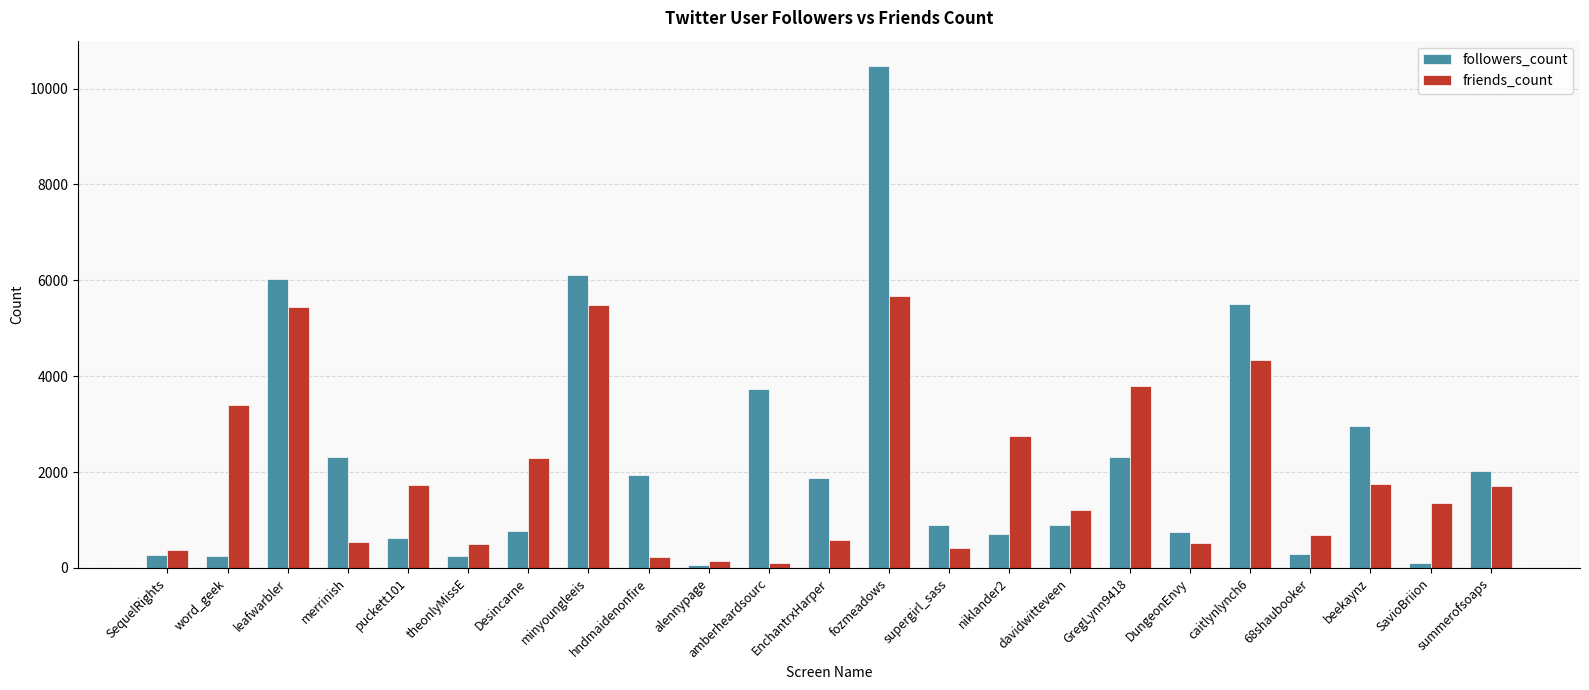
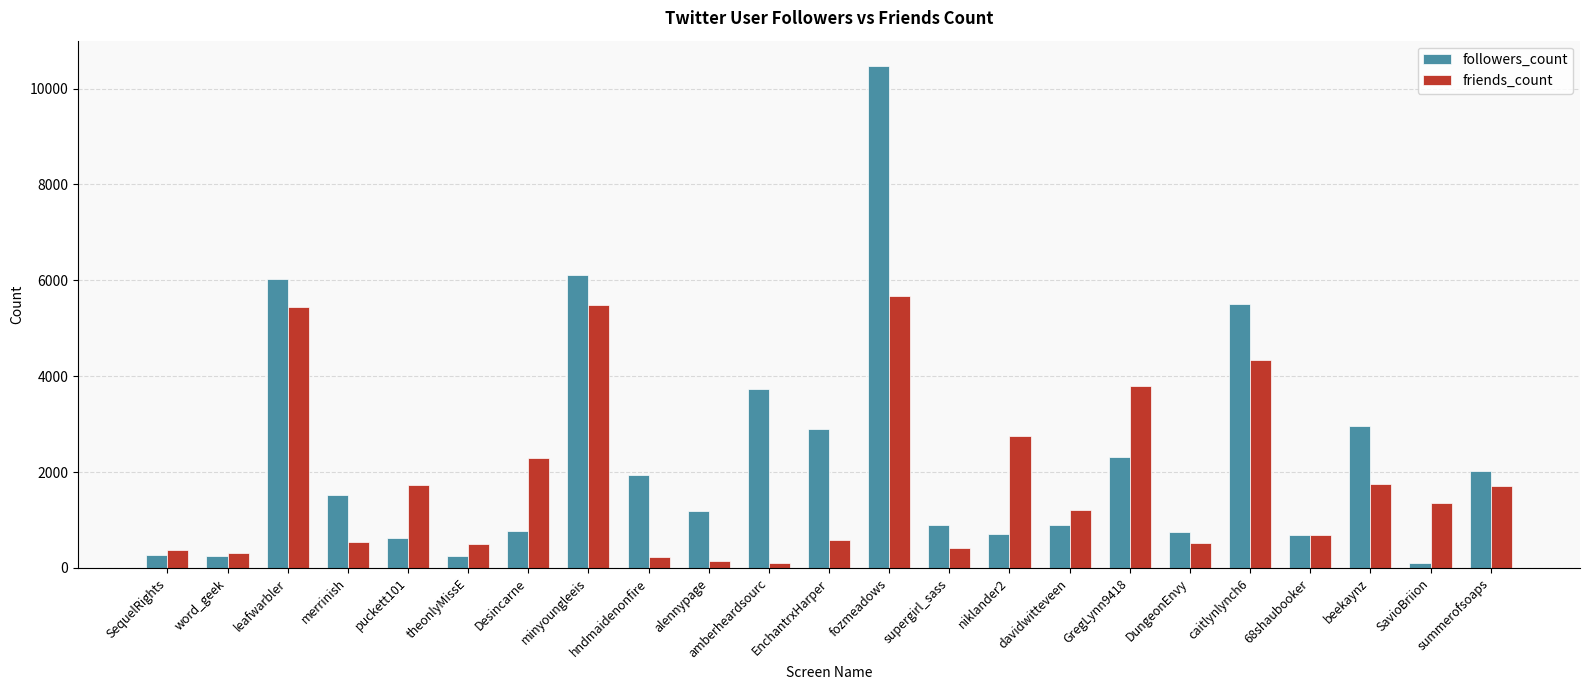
friends_count, word_geek: 3400 -> 300
followers_count, merrinish: 2300 -> 1500
followers_count, alennypage: 100 -> 1200
followers_count, EnchantrxHarper: 1900 -> 2900
followers_count, 68shaubooker: 300 -> 700
